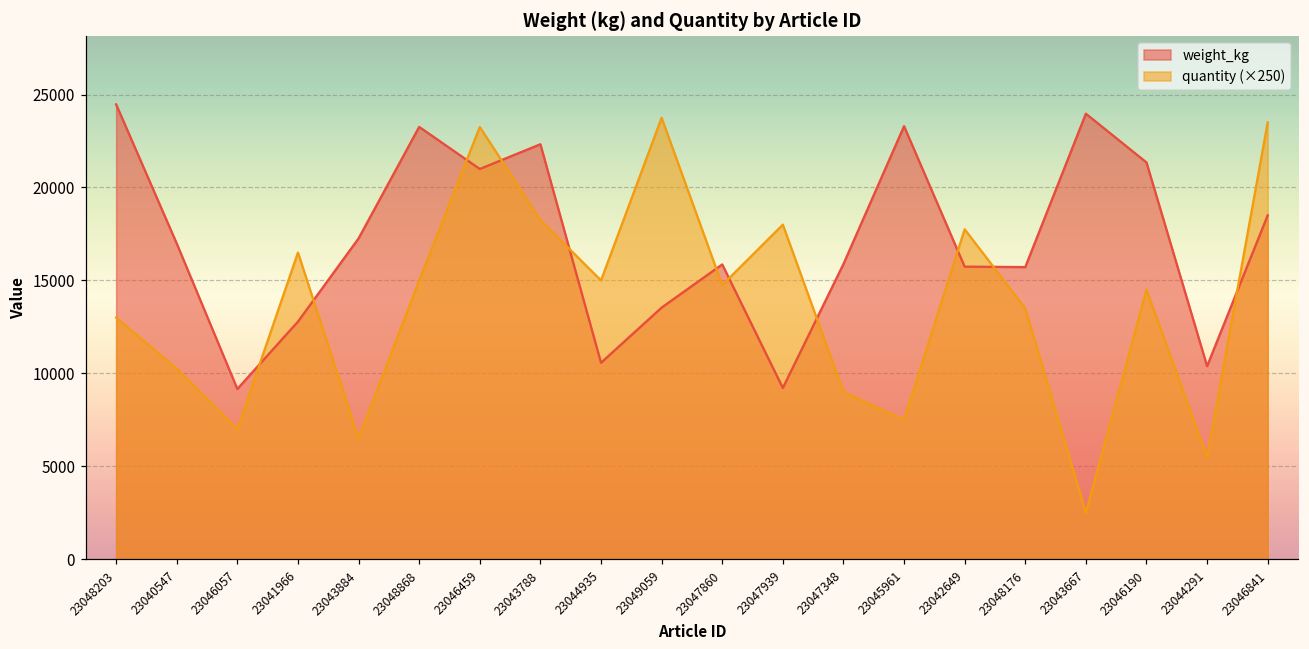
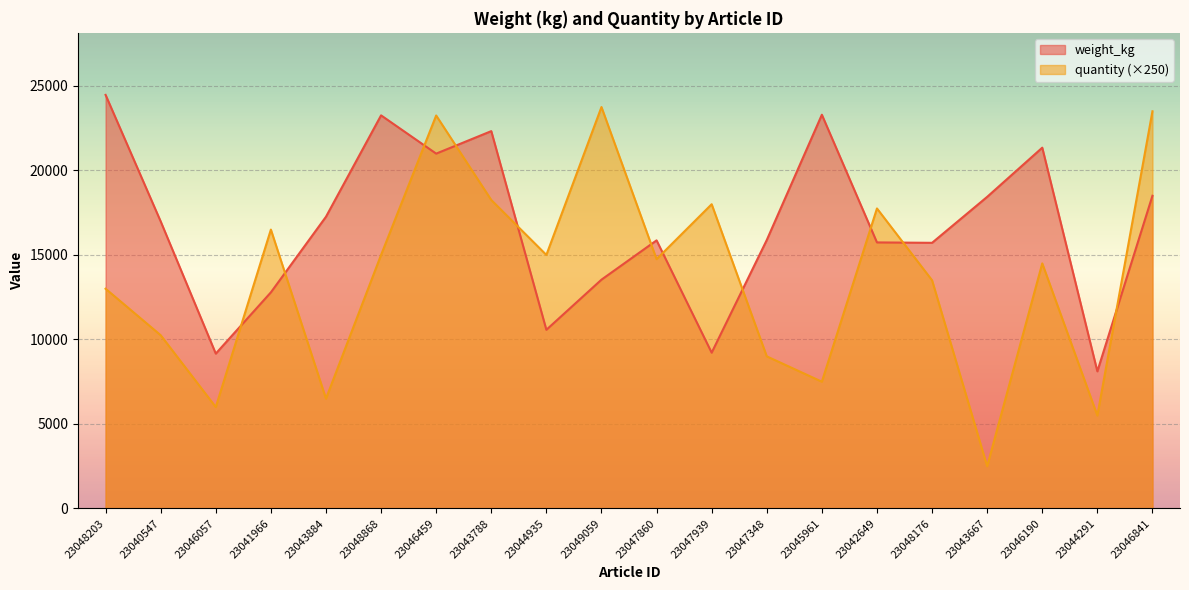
quantity (×250), 23046057: 7000 -> 6000
weight_kg, 23043667: 24000 -> 18400
weight_kg, 23044291: 10400 -> 8100
